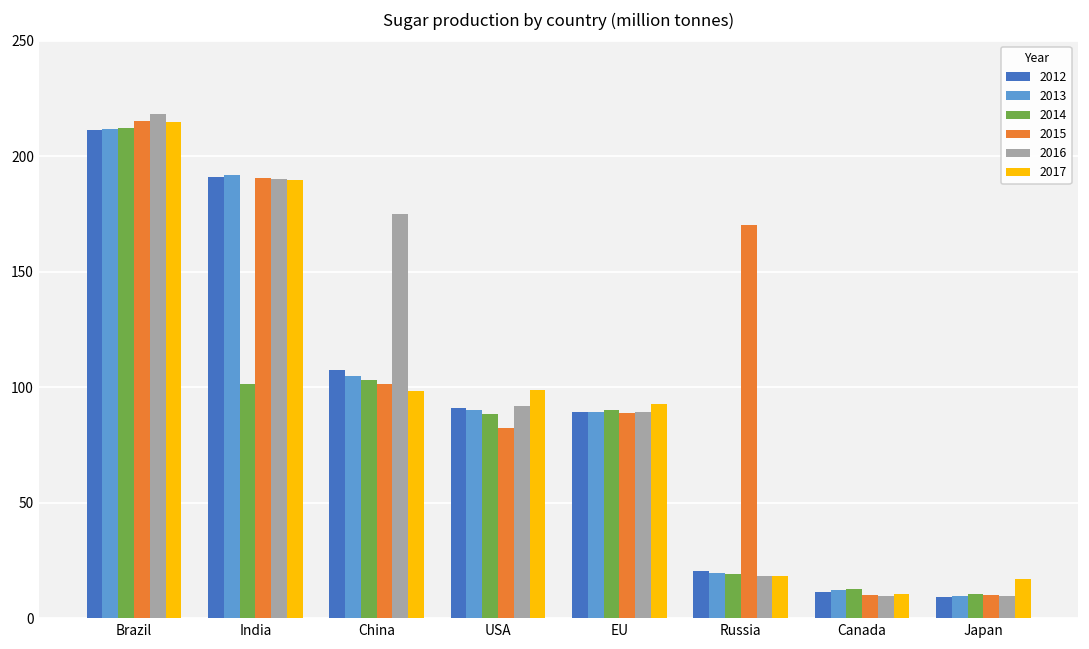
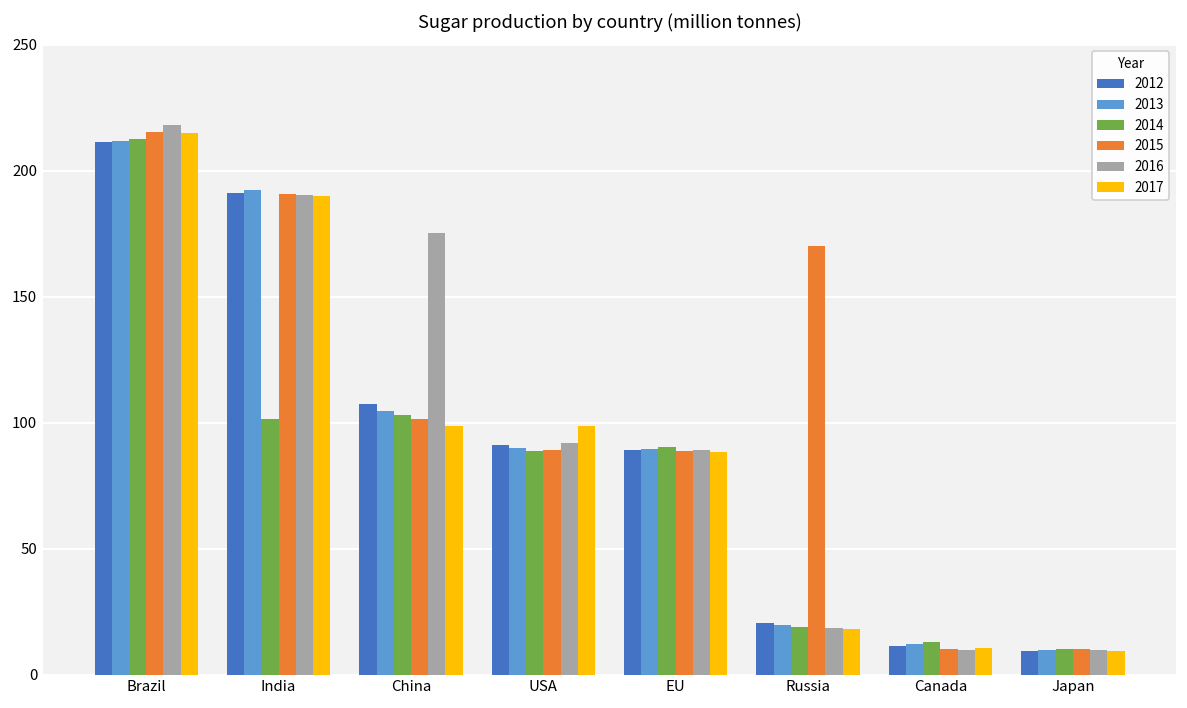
2015, USA: 82 -> 89
2017, EU: 93 -> 88
2017, Japan: 17 -> 10
